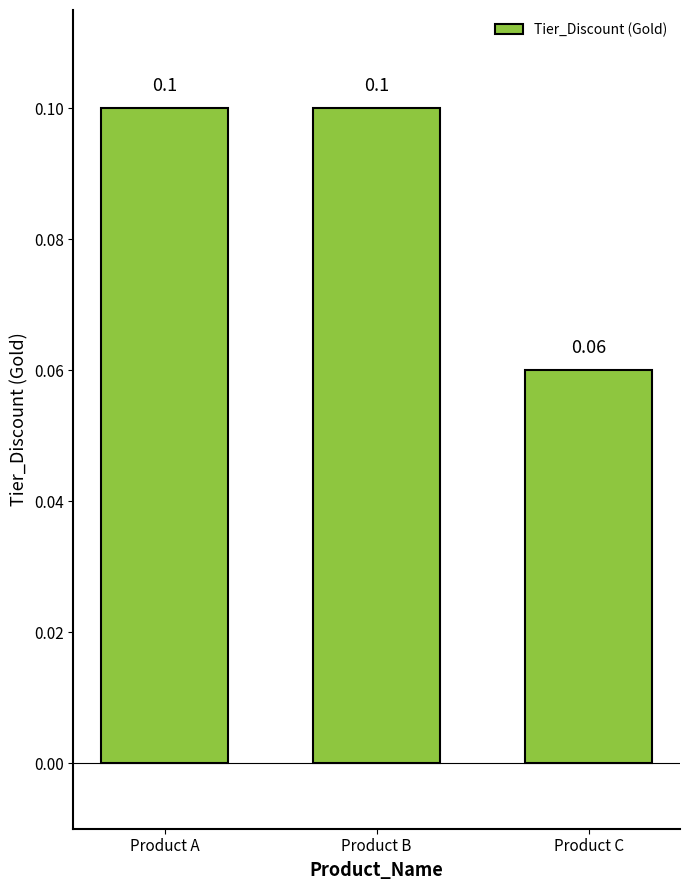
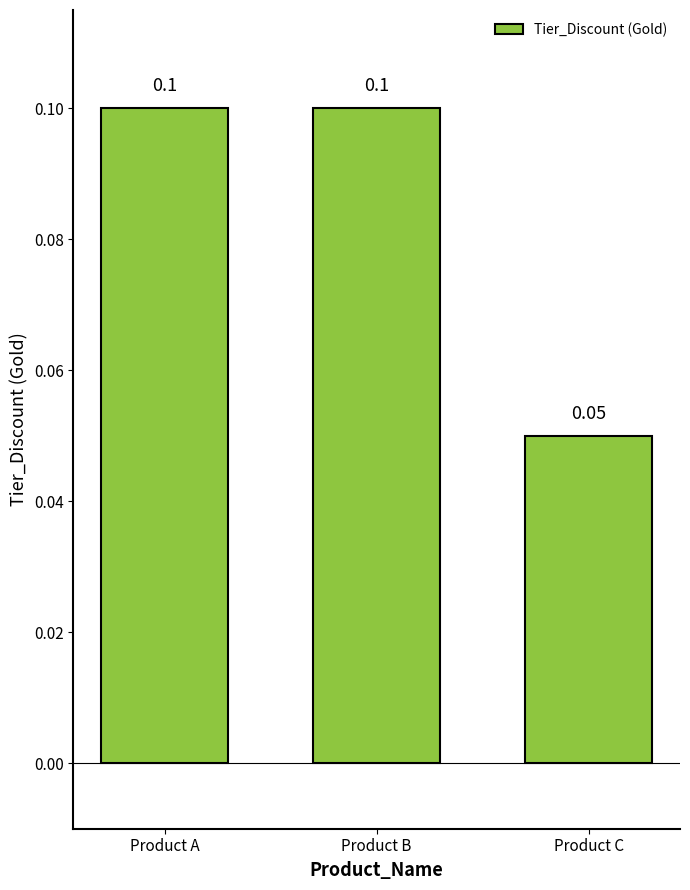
Product C: 0.06 -> 0.05
